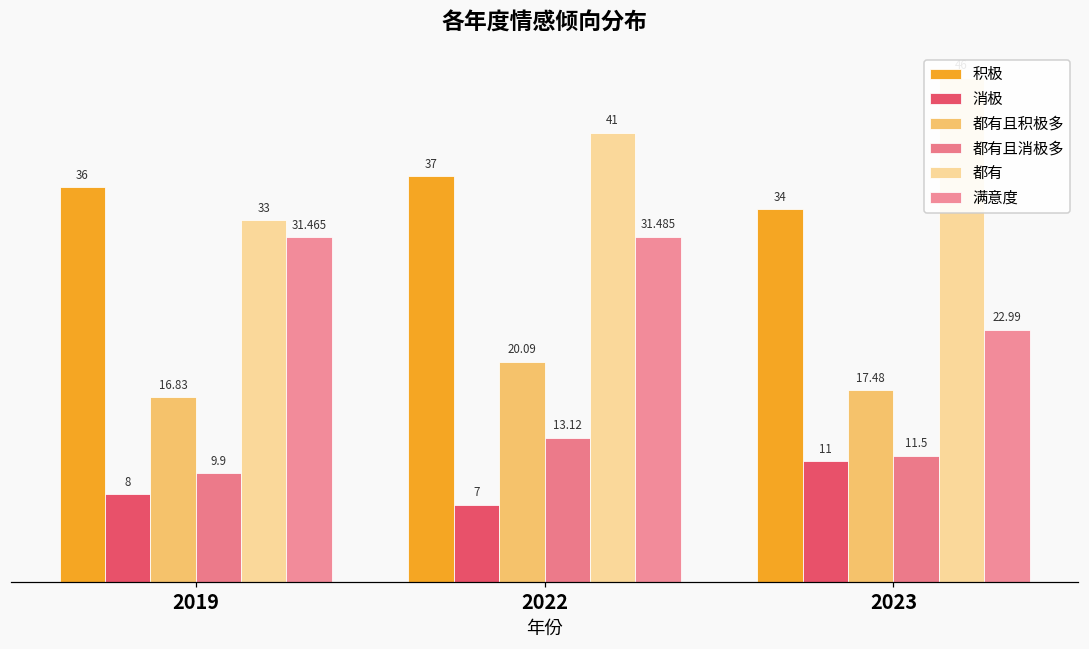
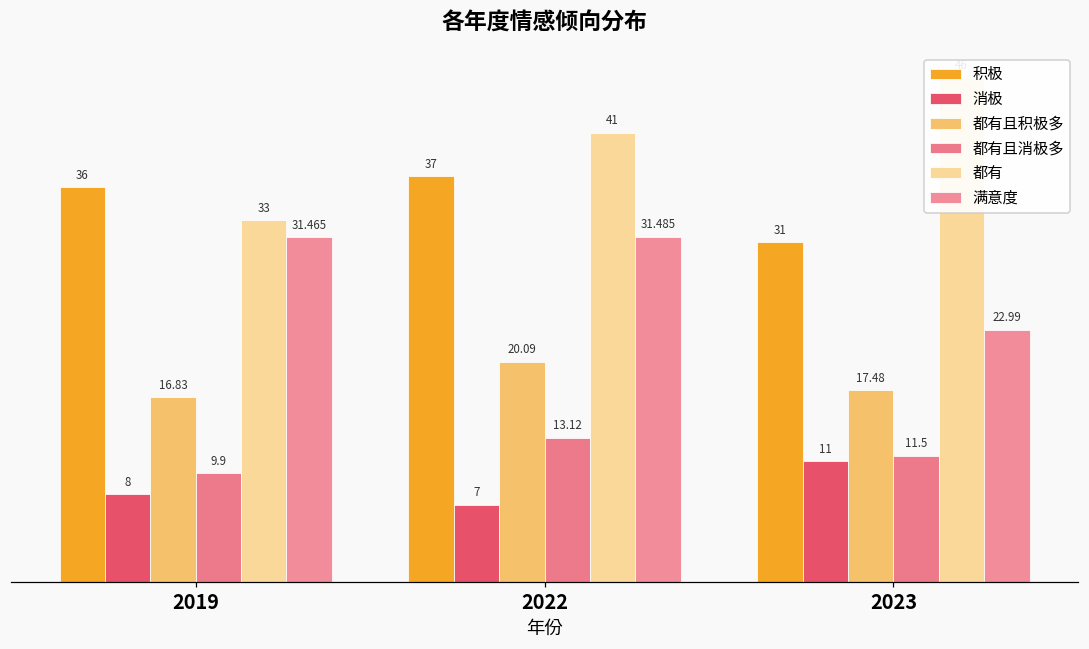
积极, 2023: 34 -> 31
